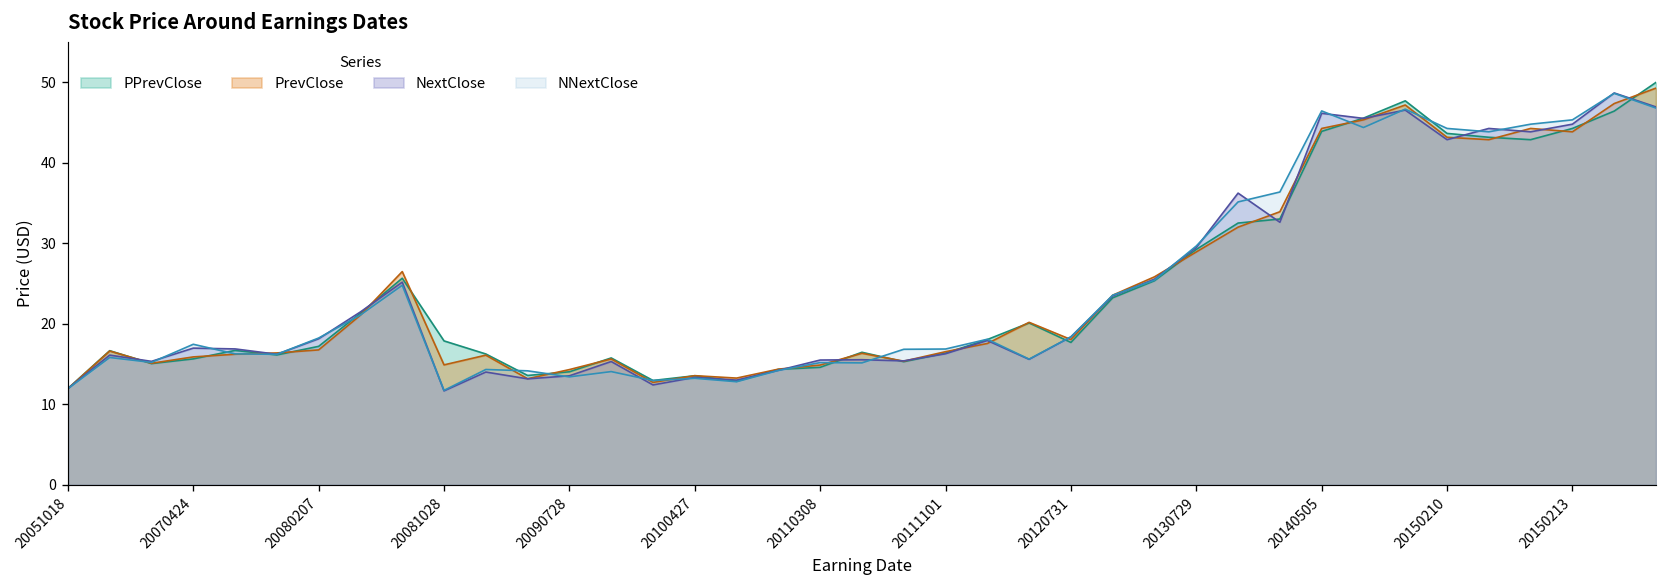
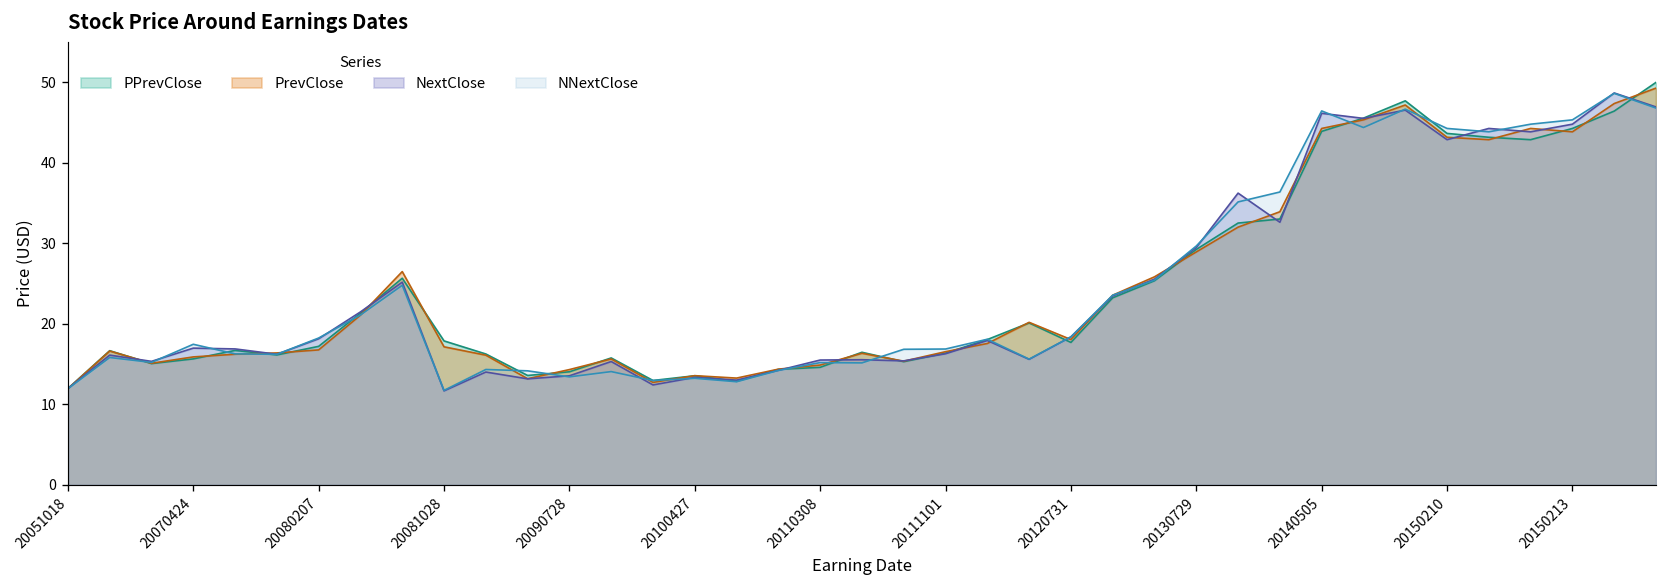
PrevClose, 20081028: 15 -> 17
